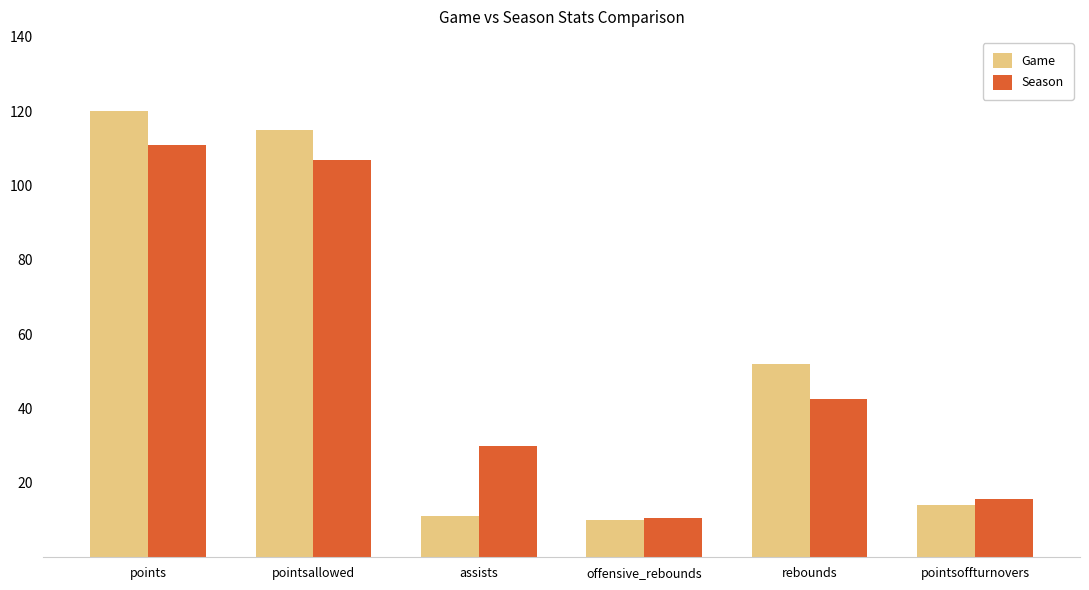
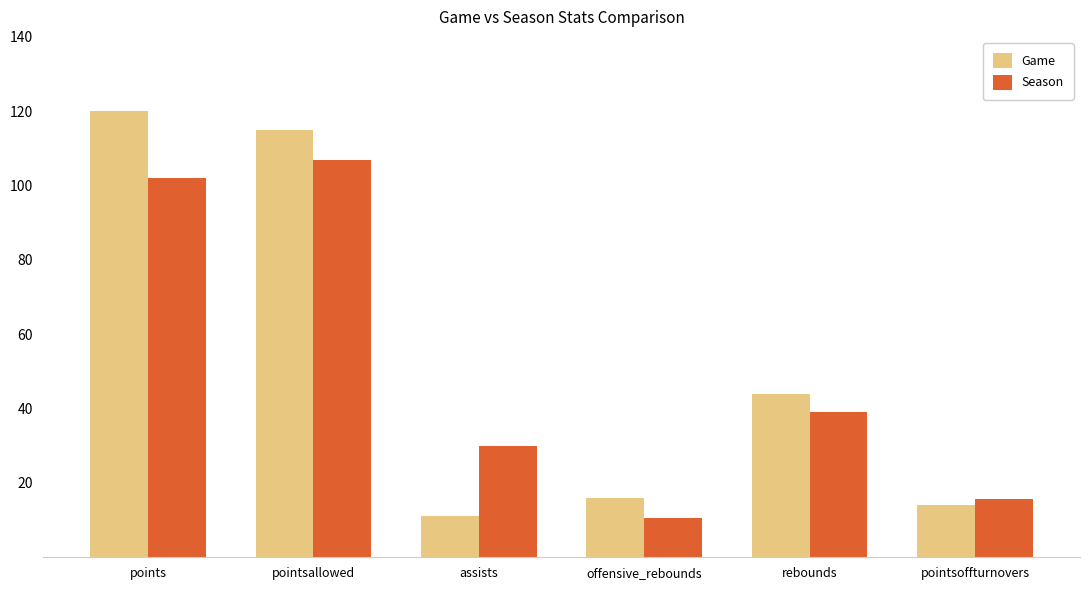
Season, points: 111 -> 102
Game, offensive_rebounds: 10 -> 16
Game, rebounds: 52 -> 44
Season, rebounds: 43 -> 39
